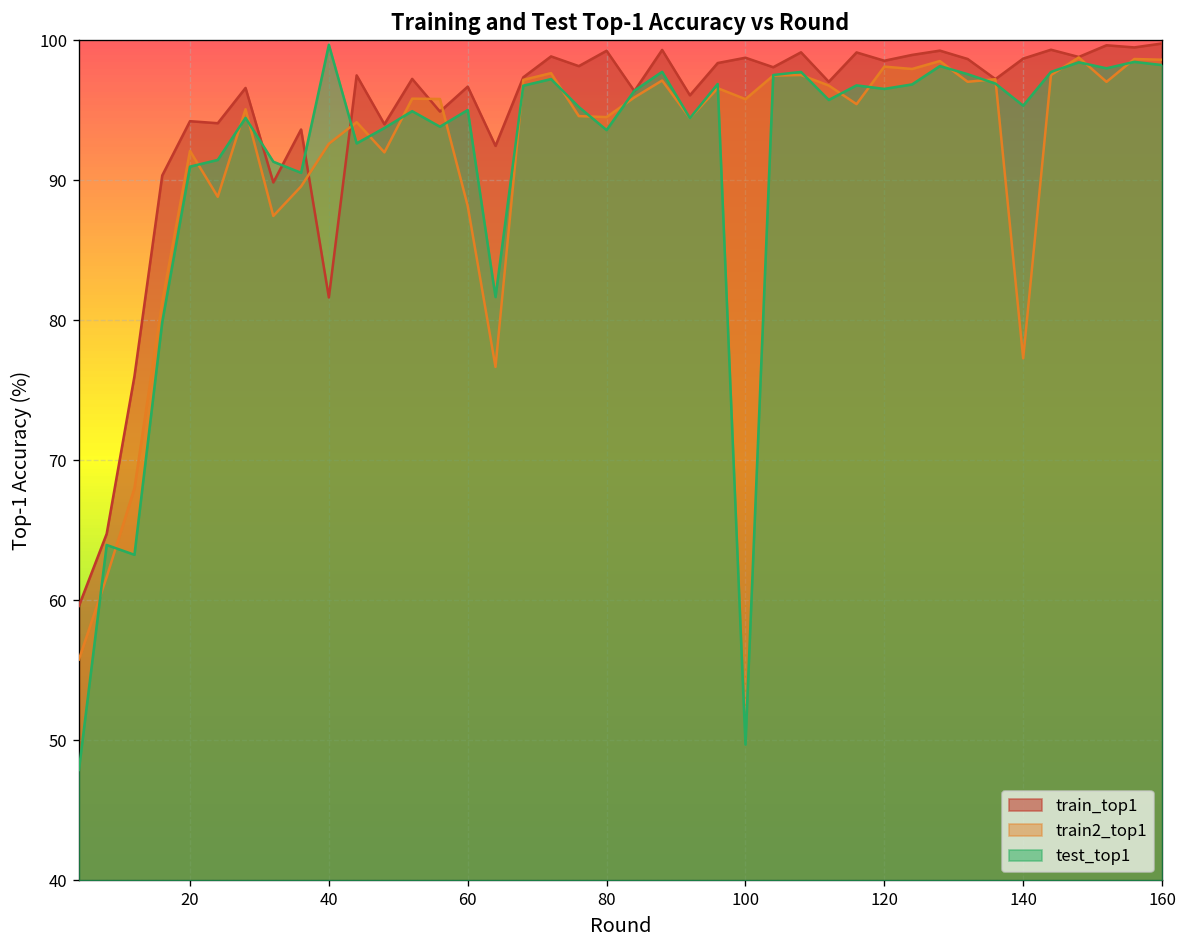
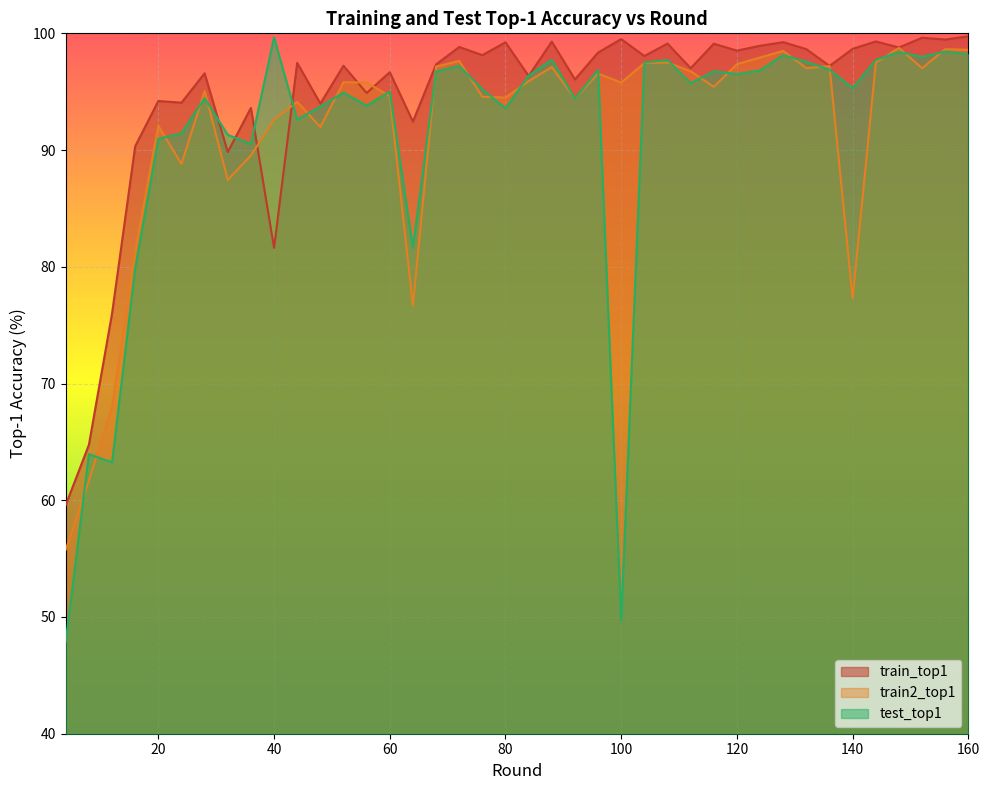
train2_top1, 60: 88.1 -> 94.6
train_top1, 100: 98.7 -> 99.5
train2_top1, 120: 98.1 -> 97.4
